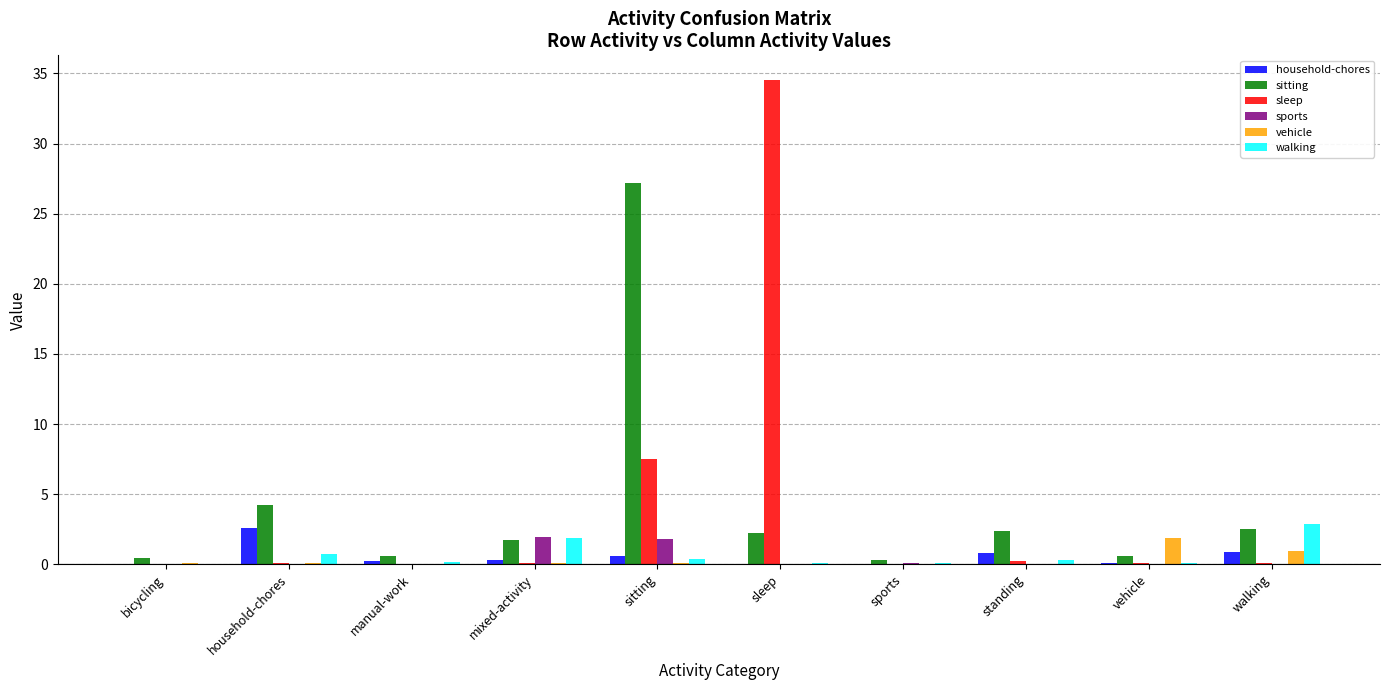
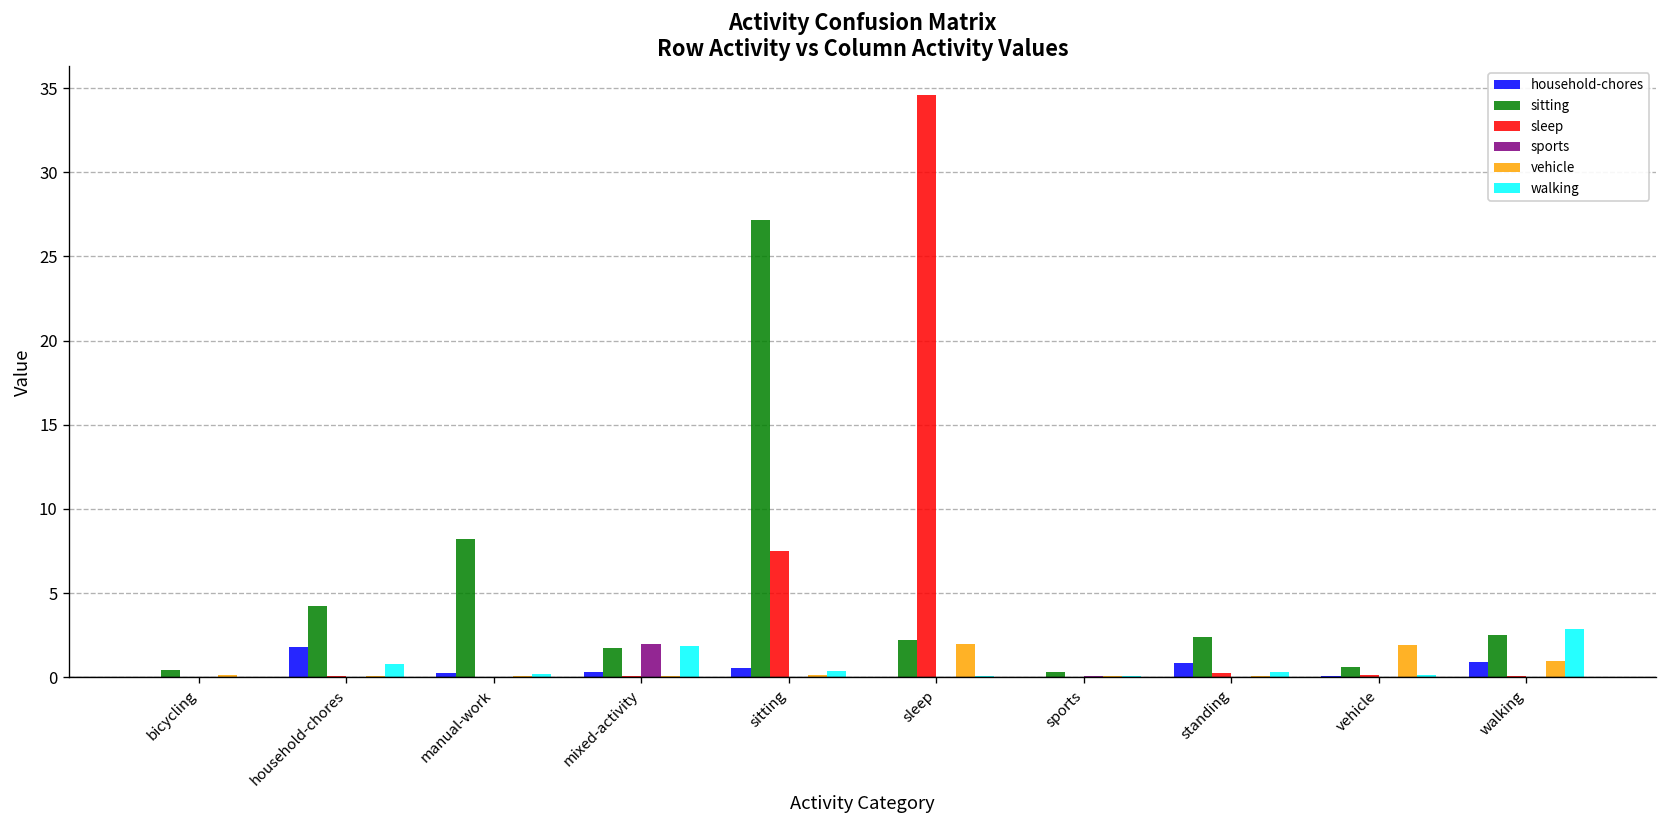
household-chores, household-chores: 2.6 -> 1.8
sitting, manual-work: 0.6 -> 8.2
sports, sitting: 1.8 -> 0.0
vehicle, sleep: 0.0 -> 2.0
